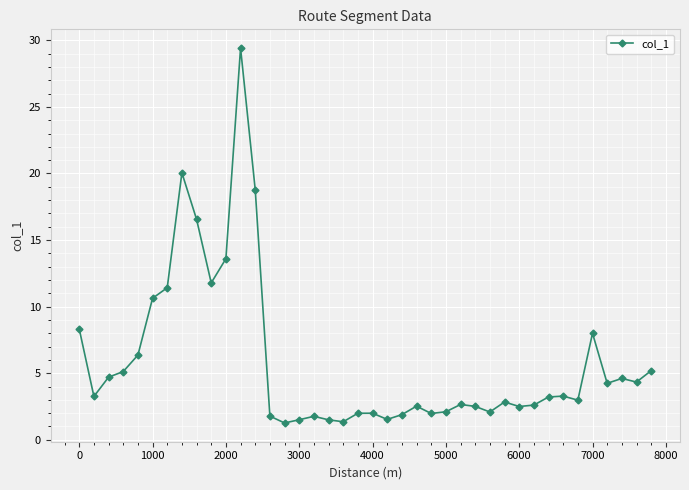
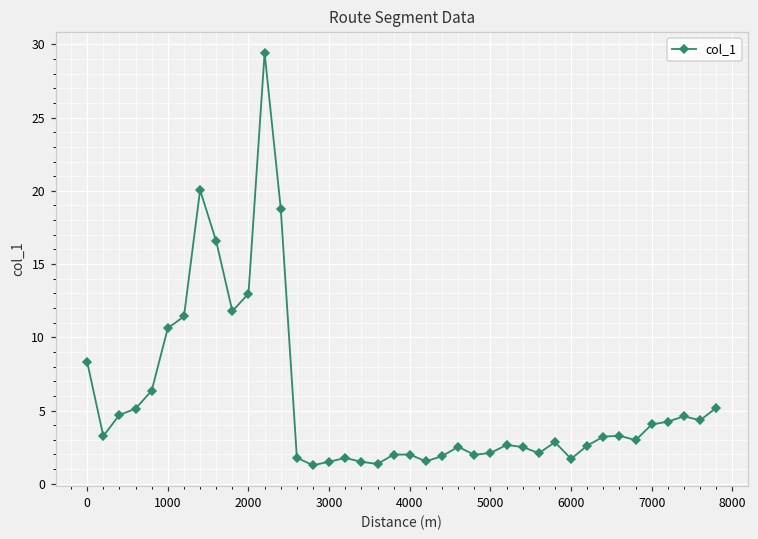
2000: 13.6 -> 13.0
6000: 2.5 -> 1.7
7000: 8.0 -> 4.0
